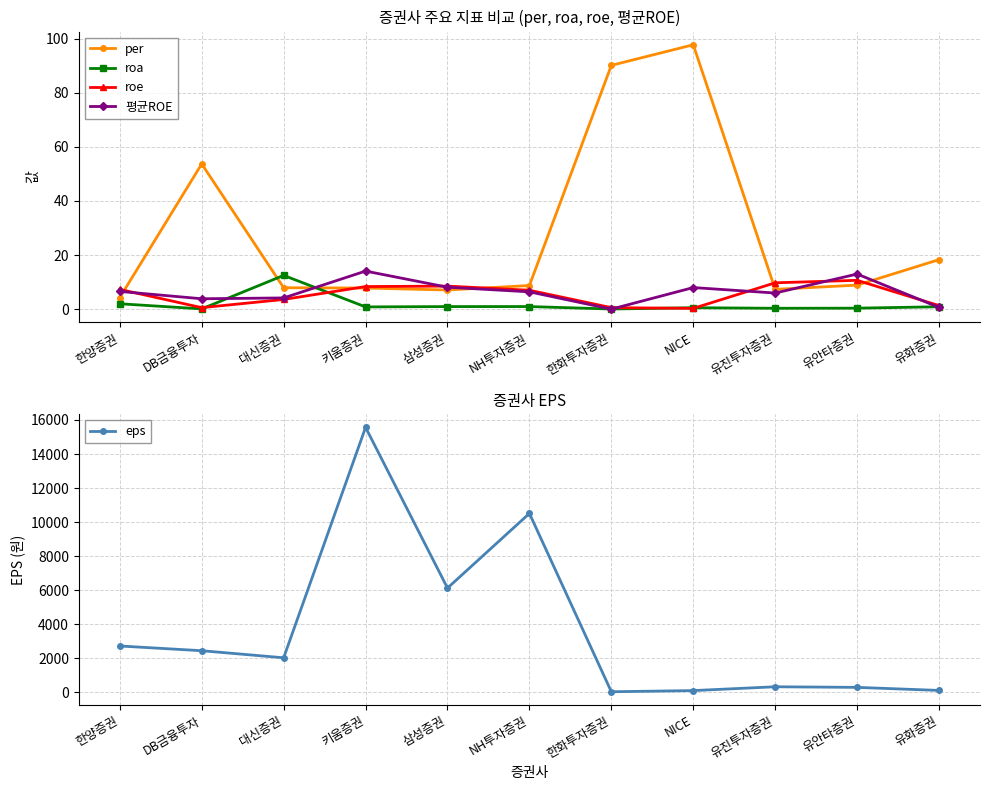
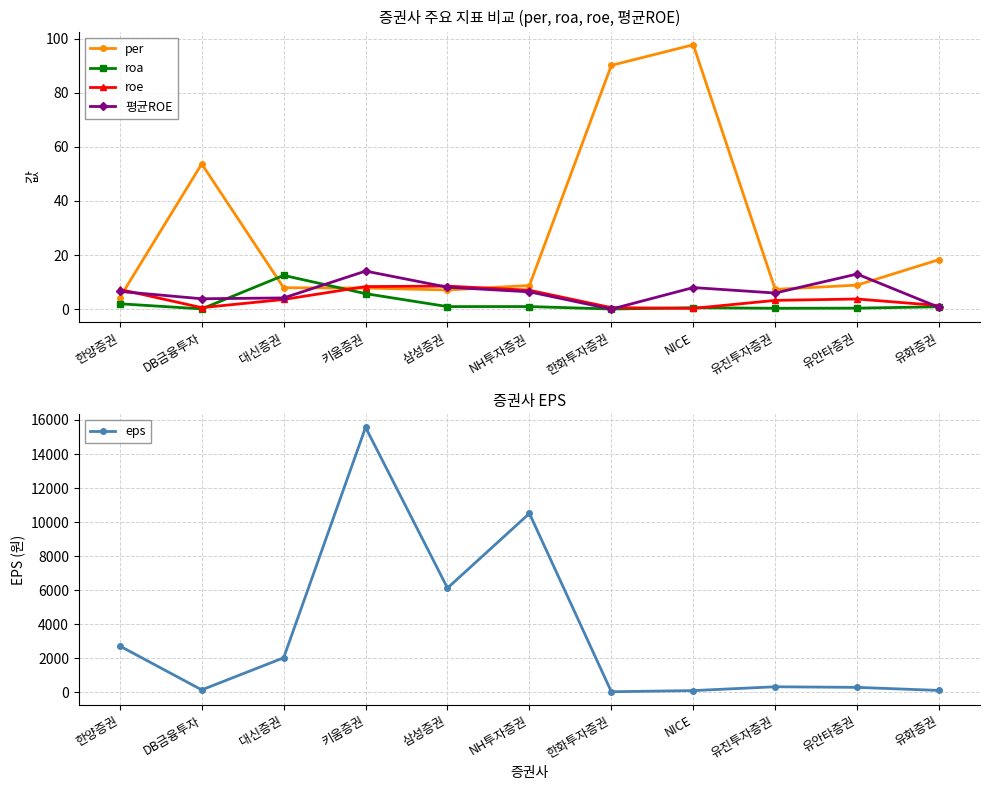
증권사 주요 지표 비교 (per, roa, roe, 평균ROE), roa, 키움증권: 1 -> 6
증권사 주요 지표 비교 (per, roa, roe, 평균ROE), roe, 유진투자증권: 10 -> 3
증권사 주요 지표 비교 (per, roa, roe, 평균ROE), roe, 유안타증권: 11 -> 4
증권사 EPS, DB금융투자: 2500 -> 200
